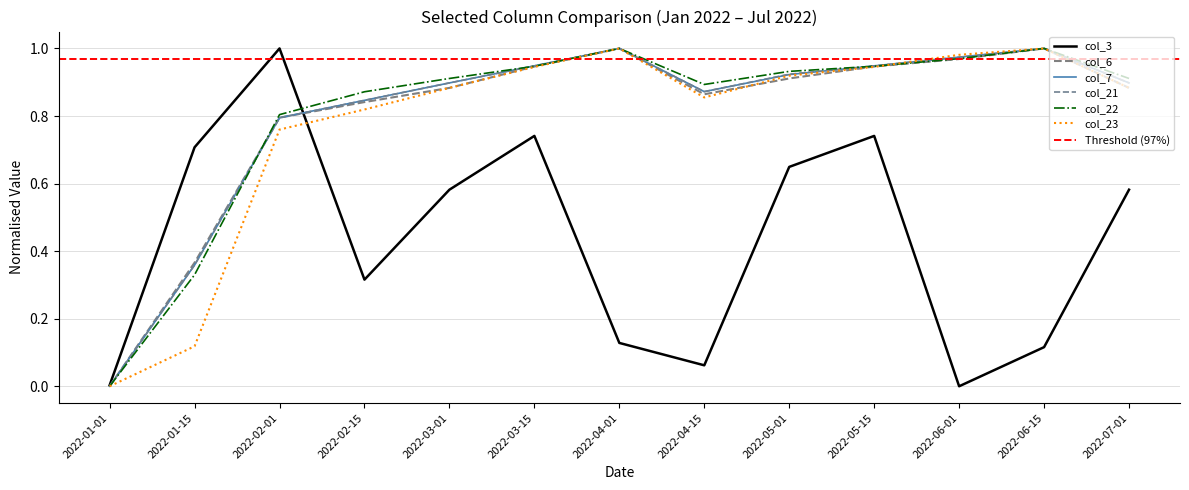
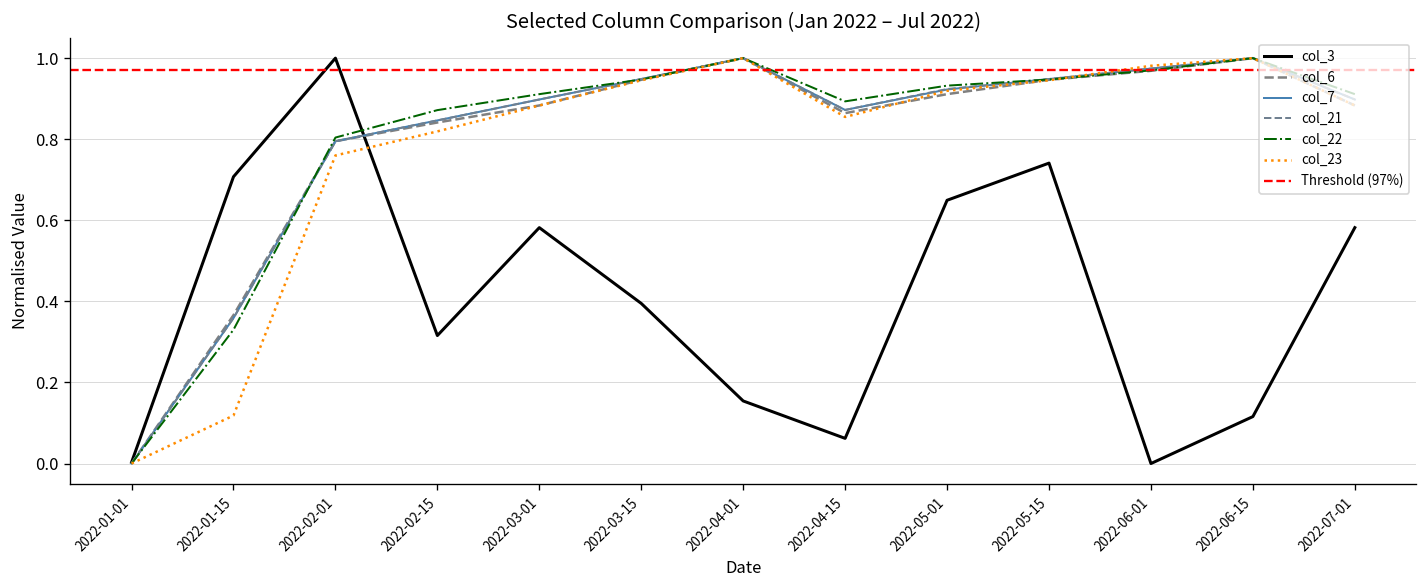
col_3, 2022-03-15: 0.74 -> 0.39
col_3, 2022-04-01: 0.13 -> 0.15
